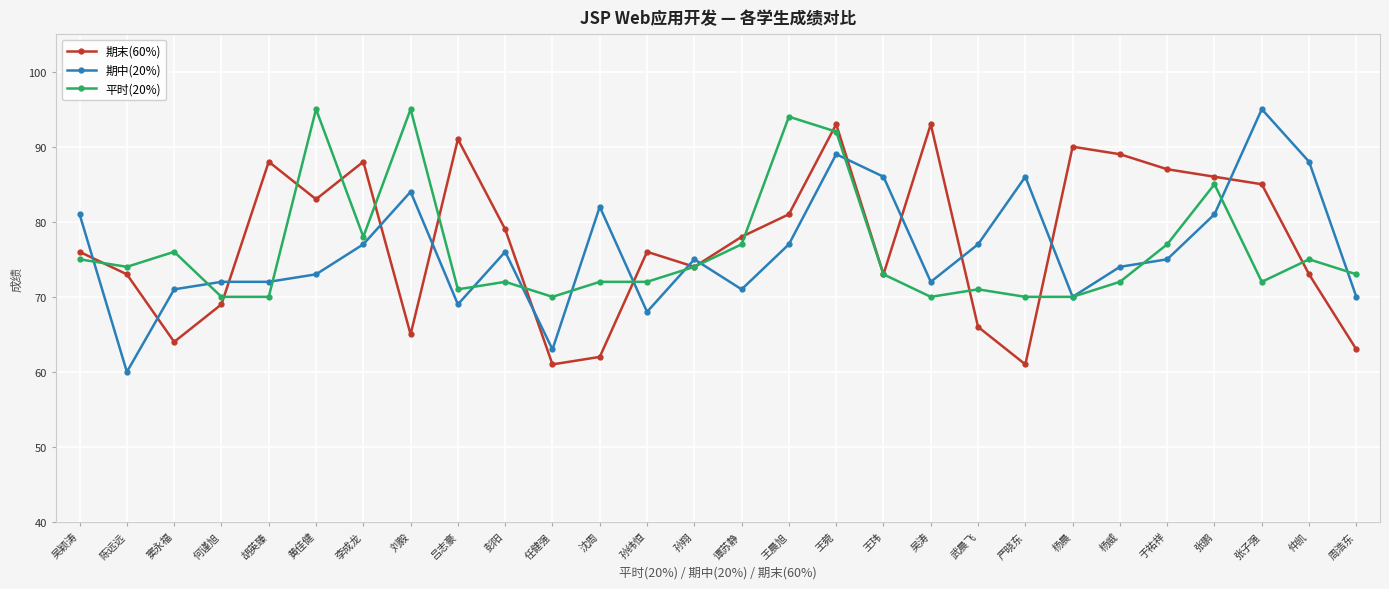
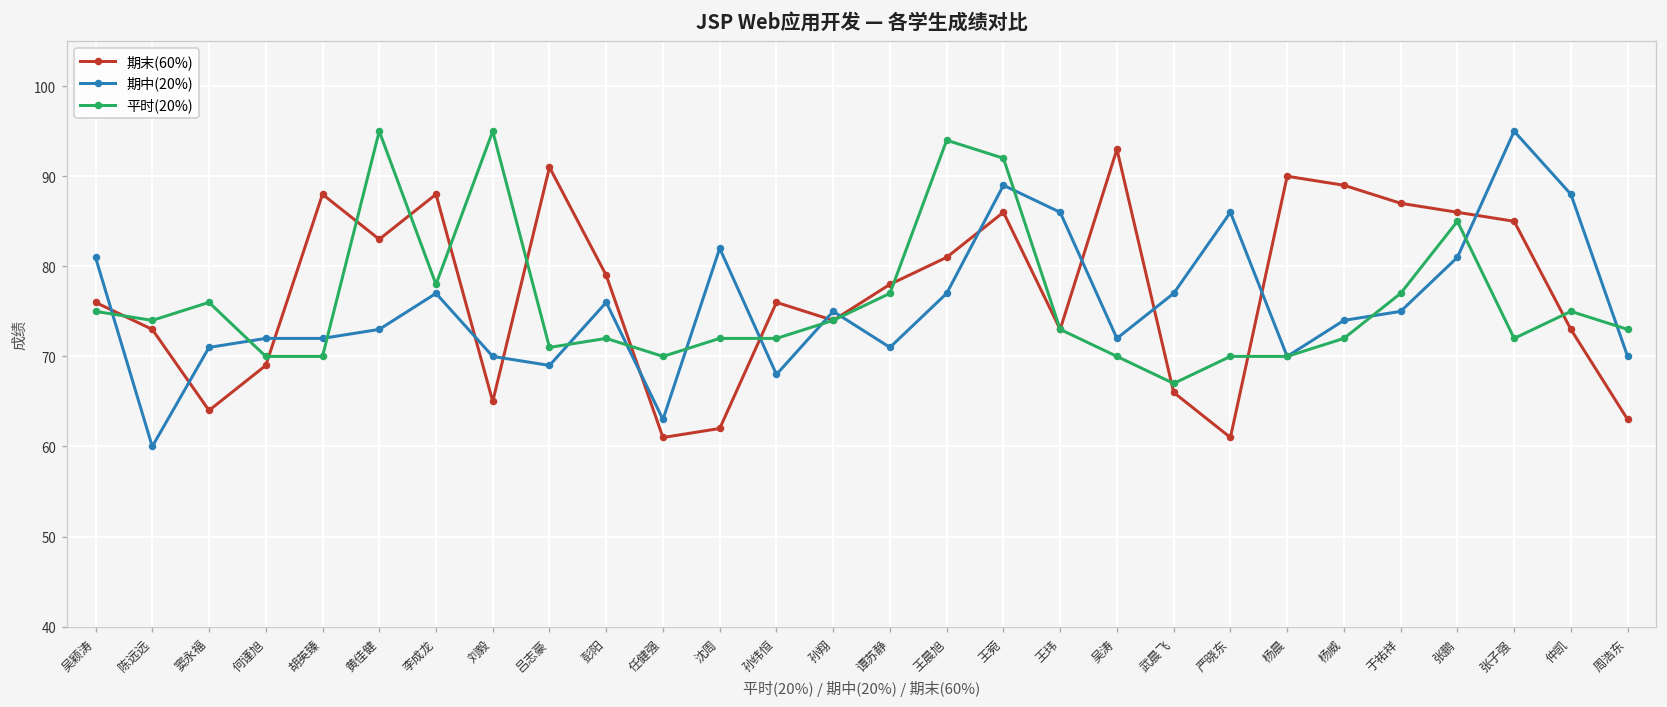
期中(20%), 刘毅: 84 -> 70
期末(60%), 王菀: 93 -> 86
平时(20%), 武晨飞: 71 -> 67
